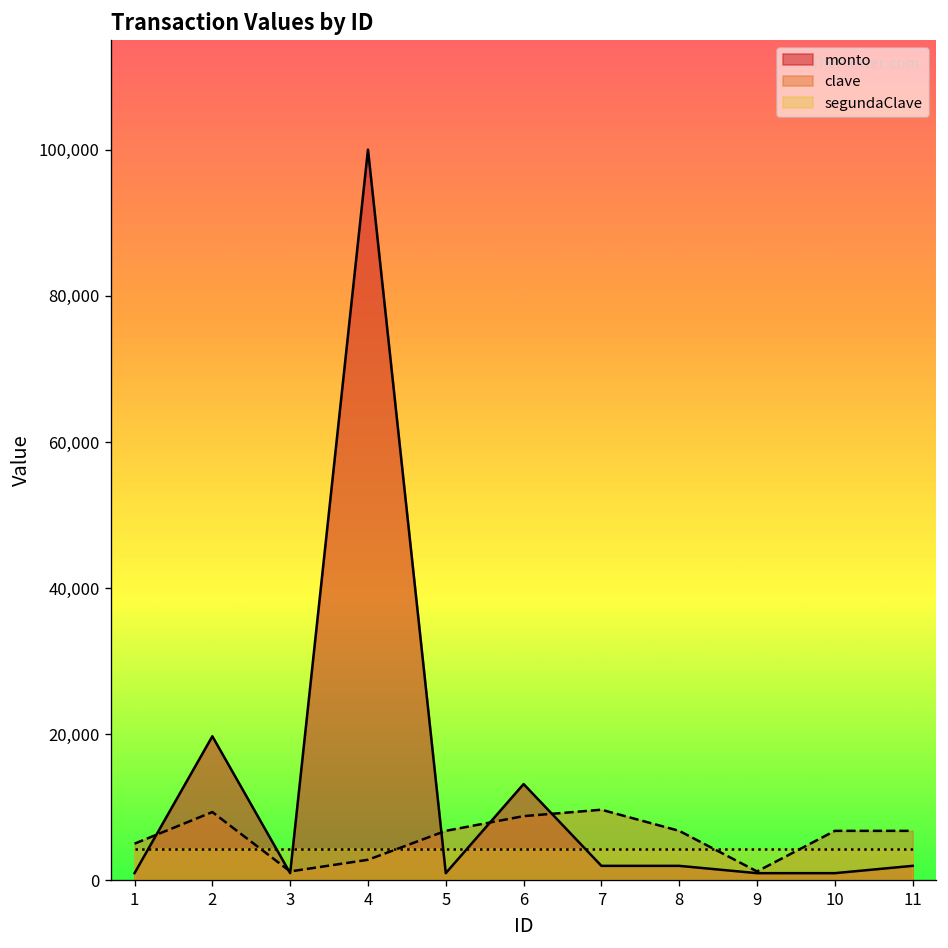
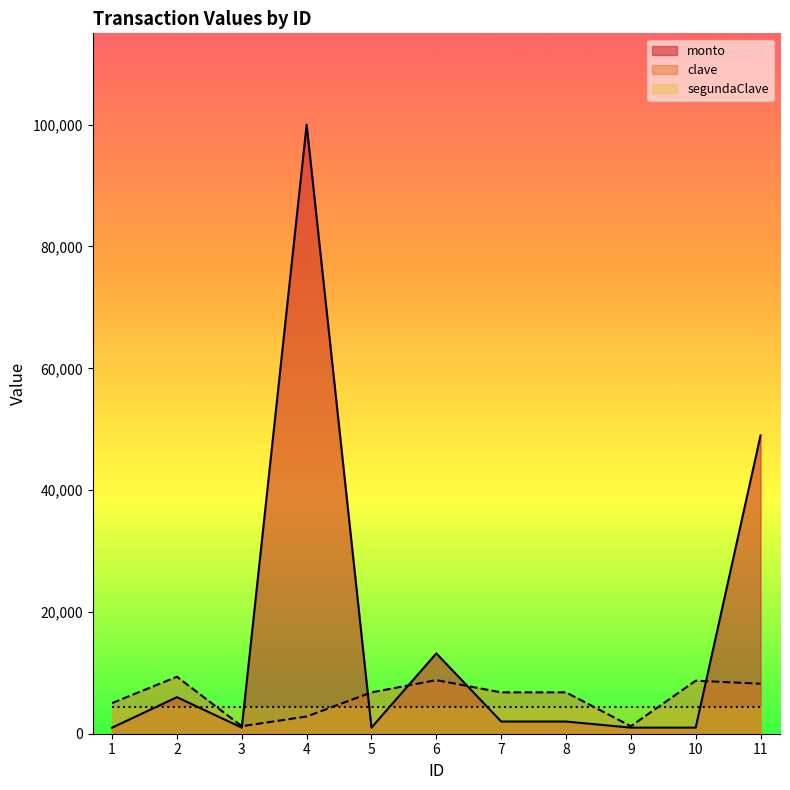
monto, 2: 20,000 -> 6,000
clave, 7: 10,000 -> 7,000
clave, 10: 7,000 -> 9,000
monto, 11: 2,000 -> 49,000
clave, 11: 7,000 -> 8,000
